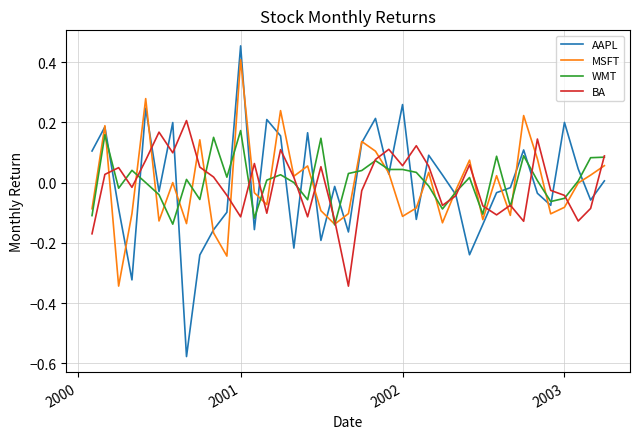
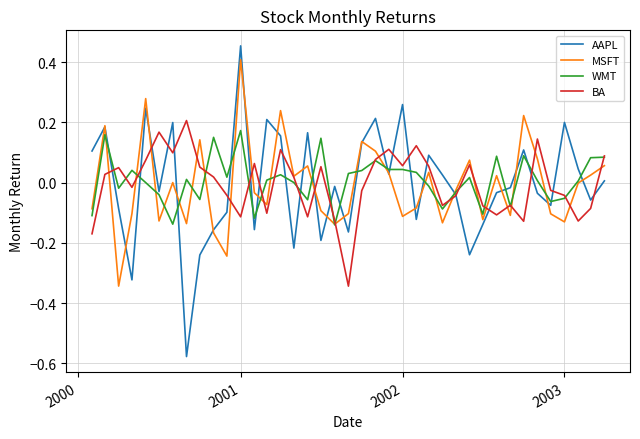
MSFT, 2003: -0.08 -> -0.13
